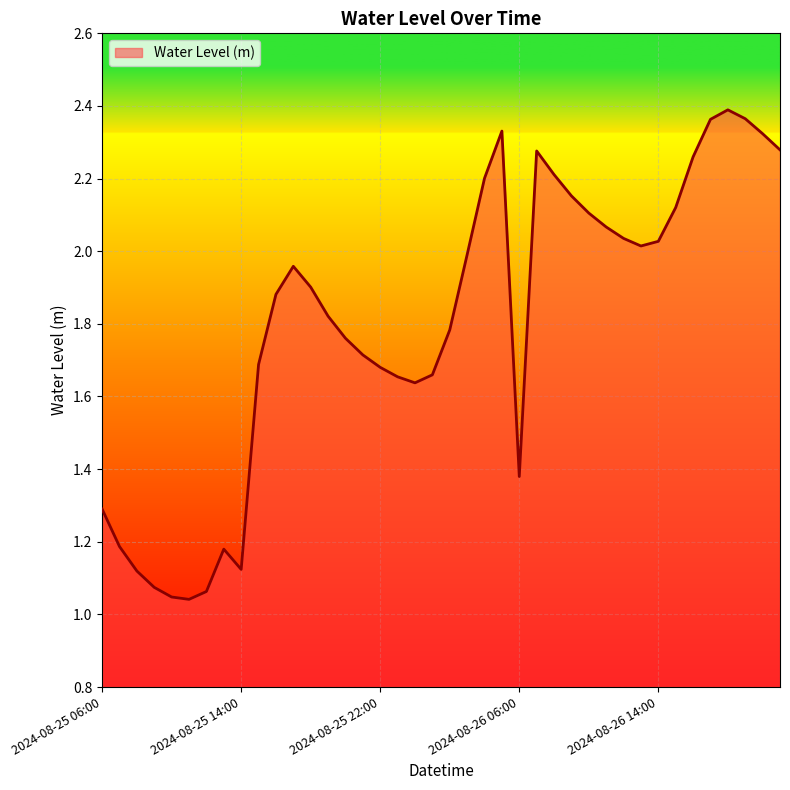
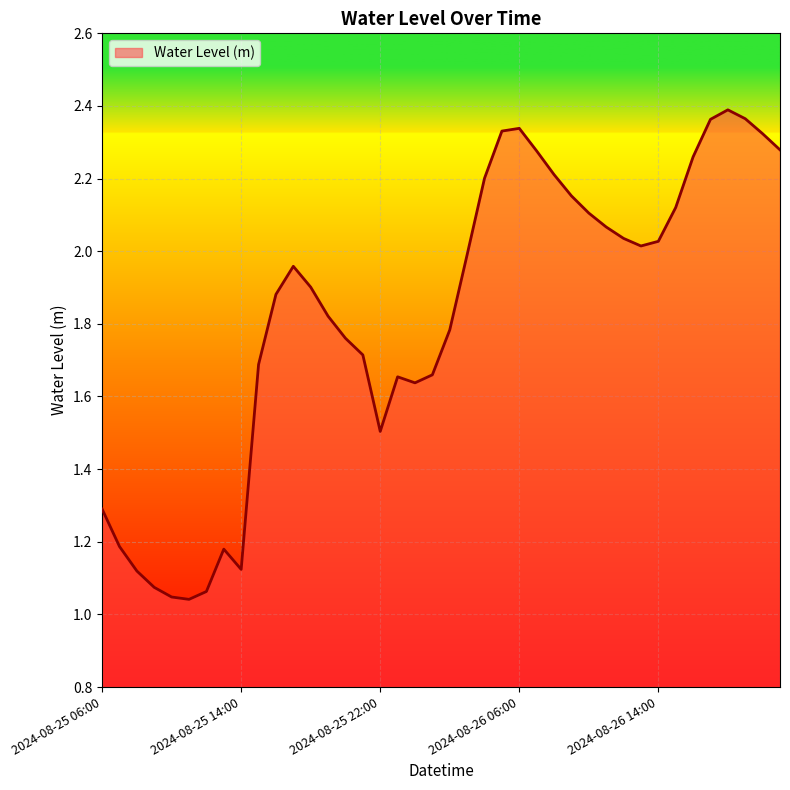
2024-08-25 22:00: 1.68 -> 1.50
2024-08-26 06:00: 1.38 -> 2.34
